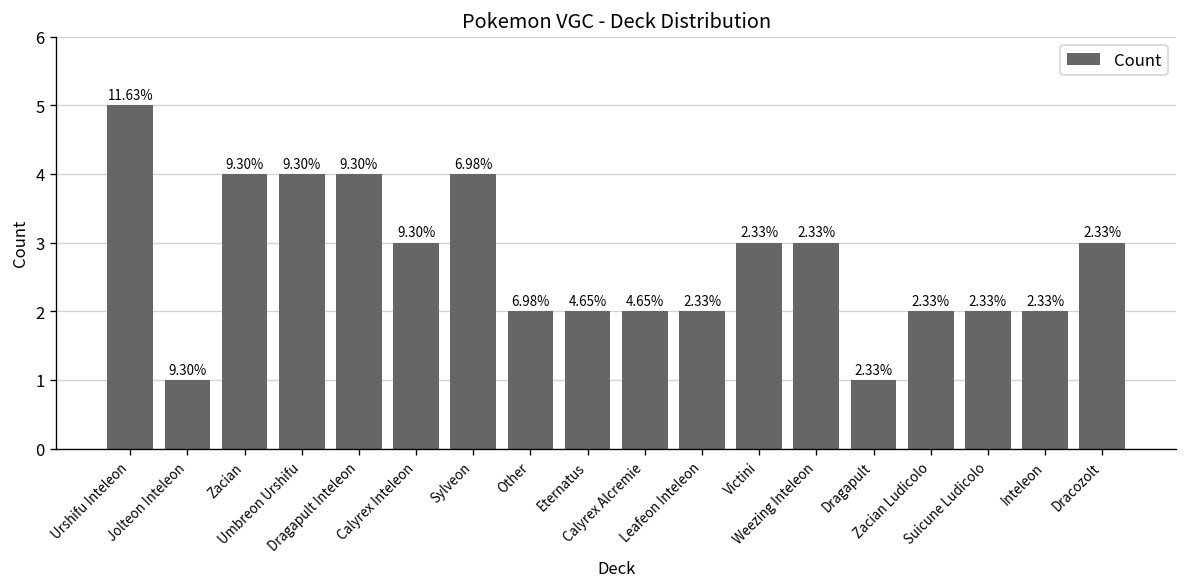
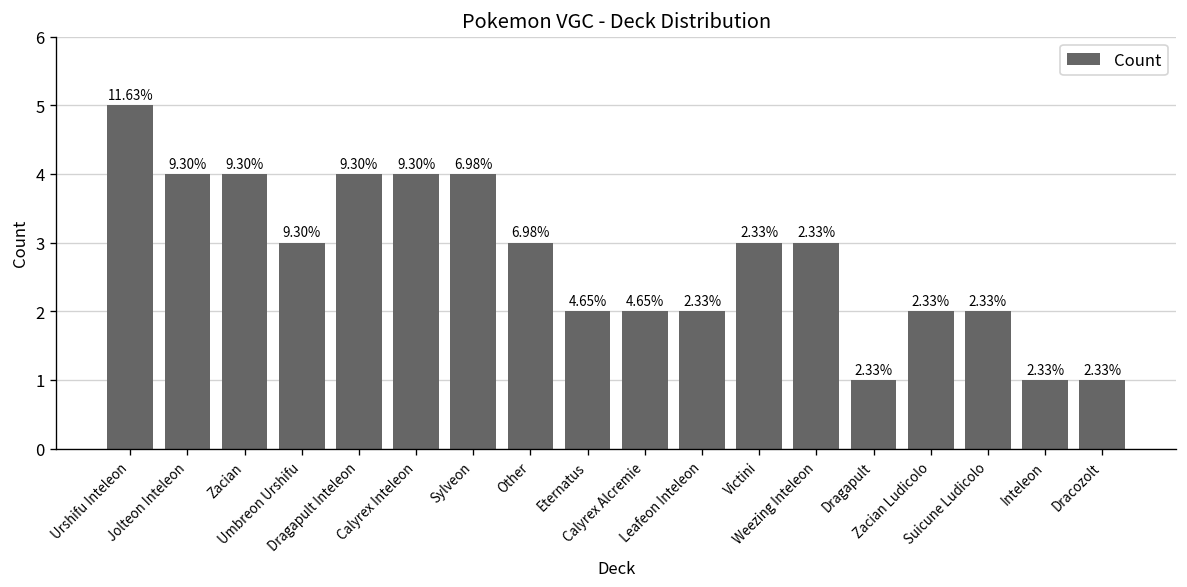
Jolteon Inteleon: 1 -> 4
Umbreon Urshifu: 4 -> 3
Calyrex Inteleon: 3 -> 4
Other: 2 -> 3
Inteleon: 2 -> 1
Dracozolt: 3 -> 1
